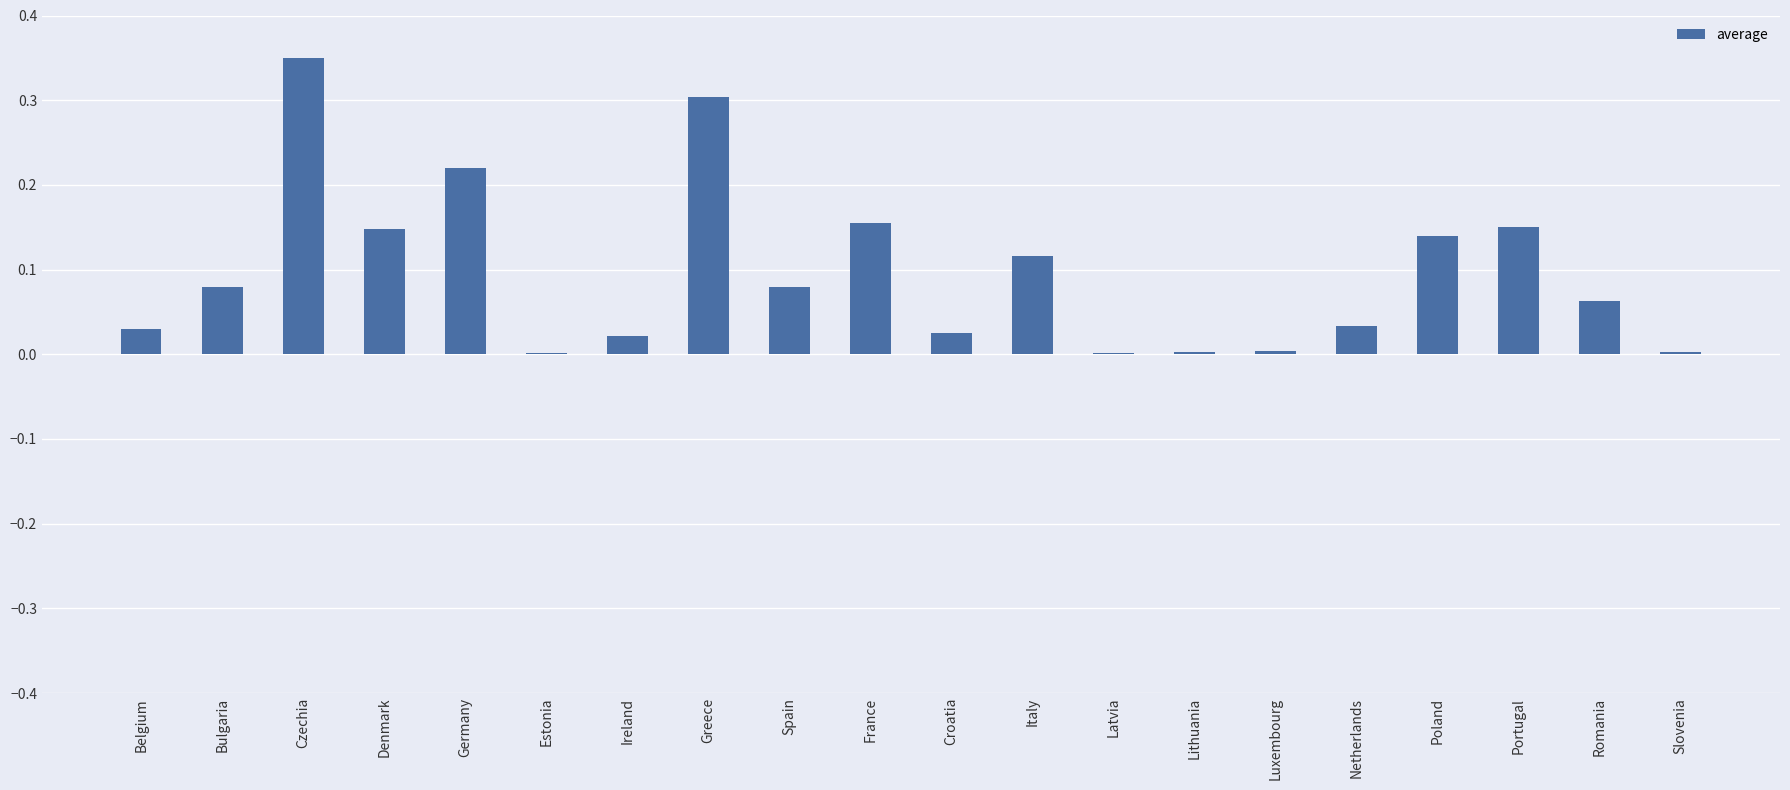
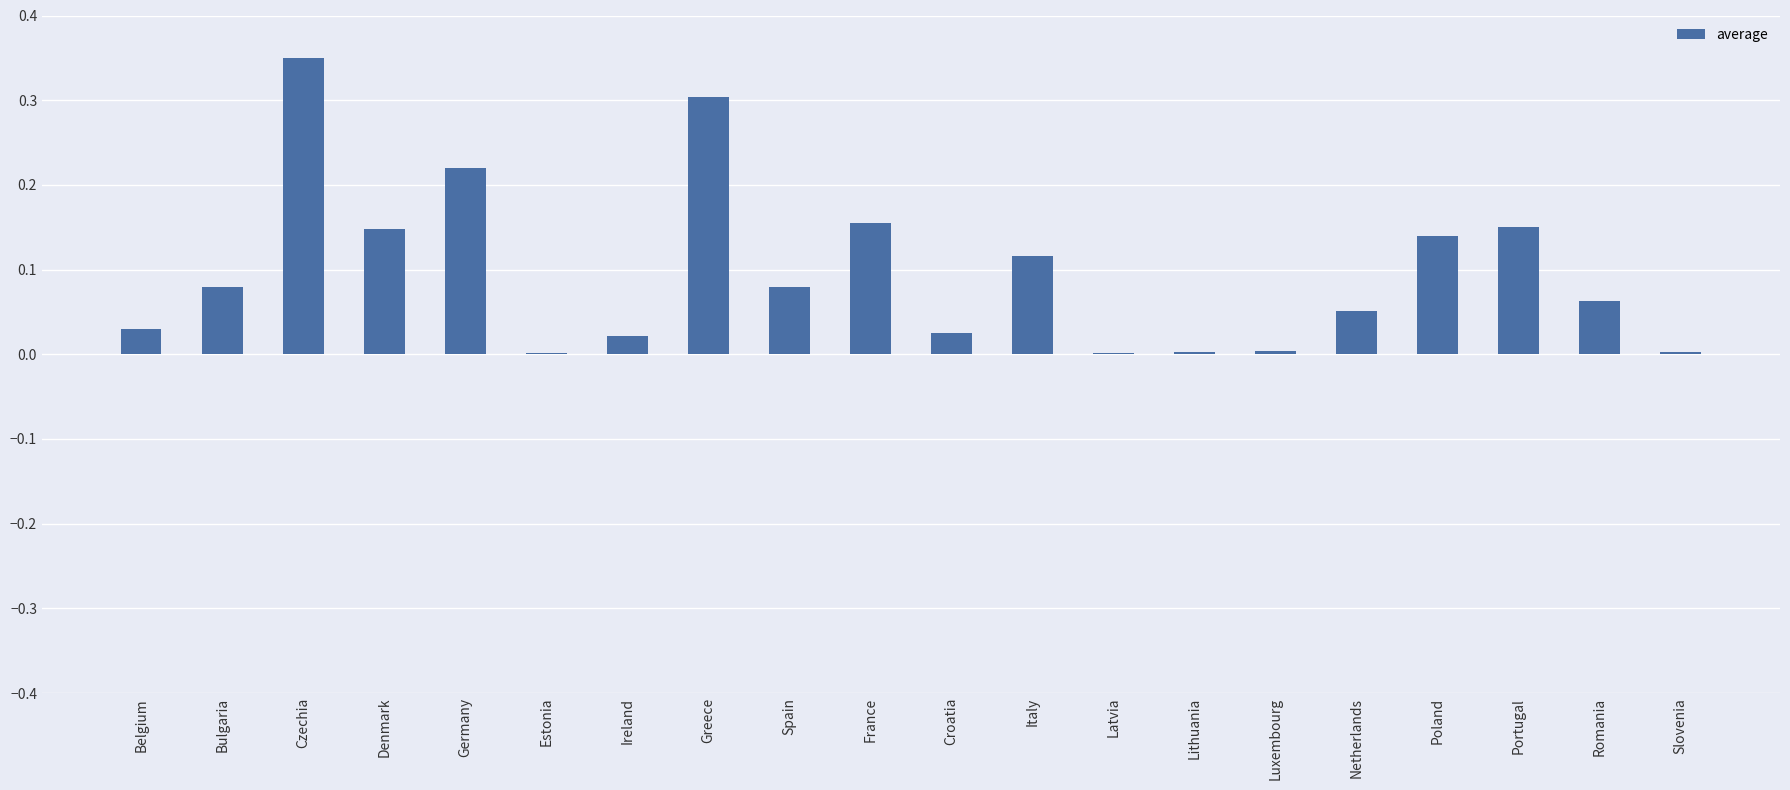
Netherlands: 0.03 -> 0.05
